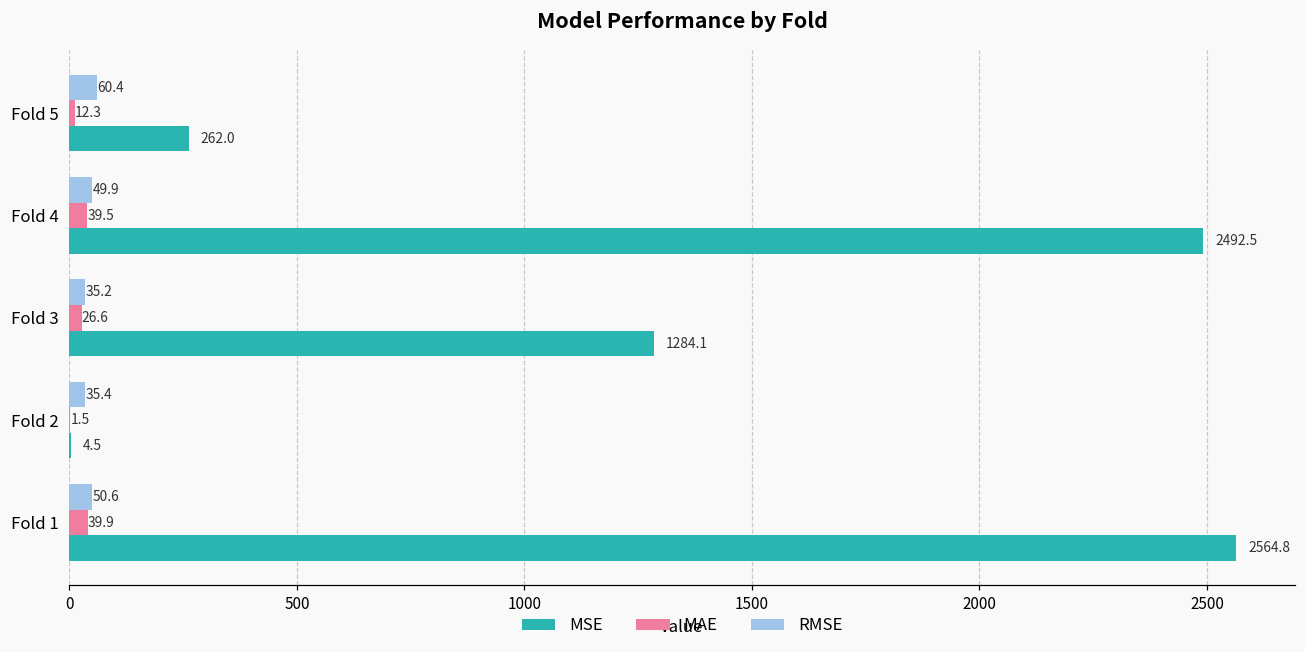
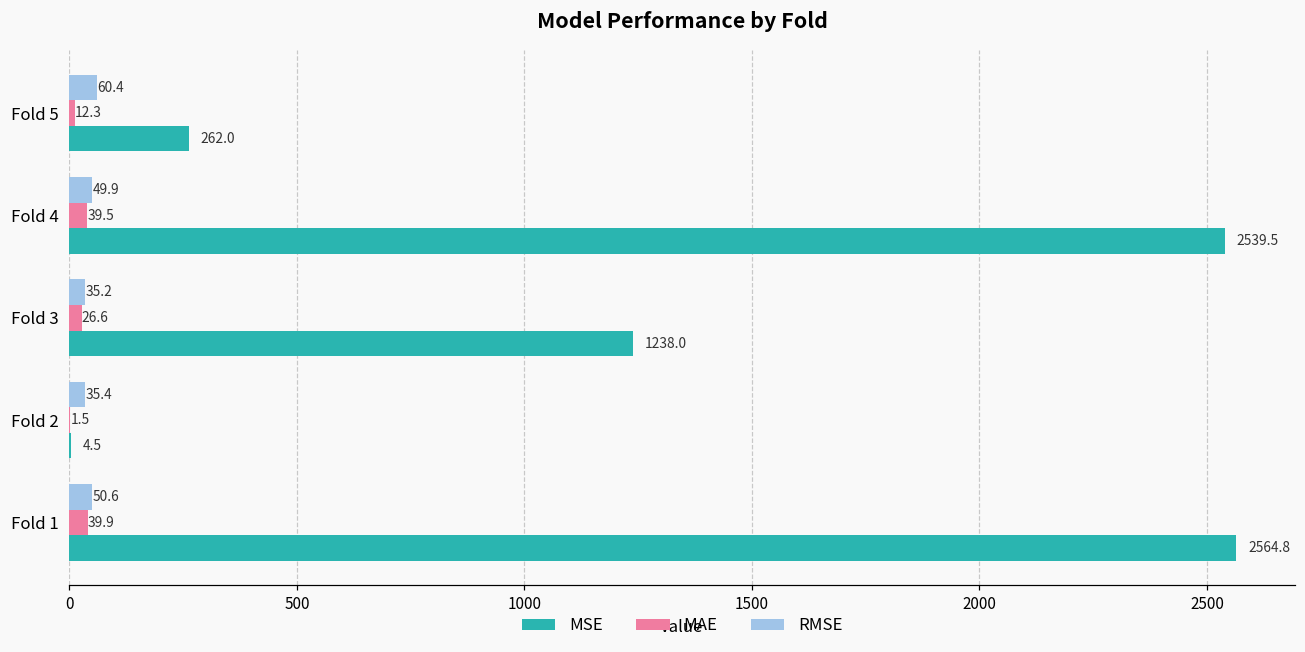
MSE, Fold 4: 2492.5 -> 2539.5
MSE, Fold 3: 1284.1 -> 1238.0
